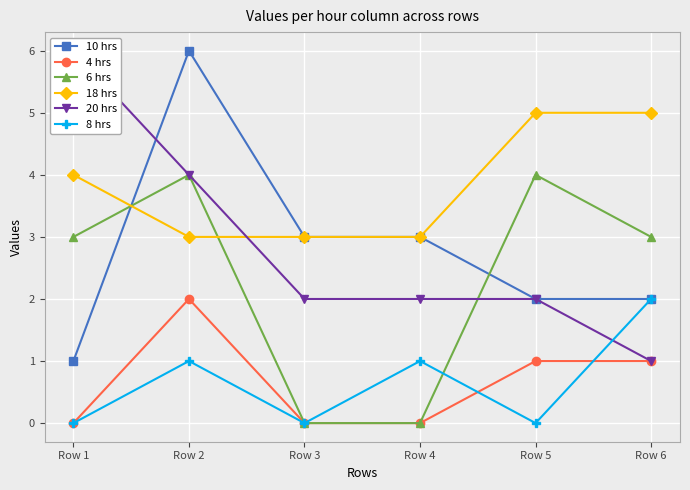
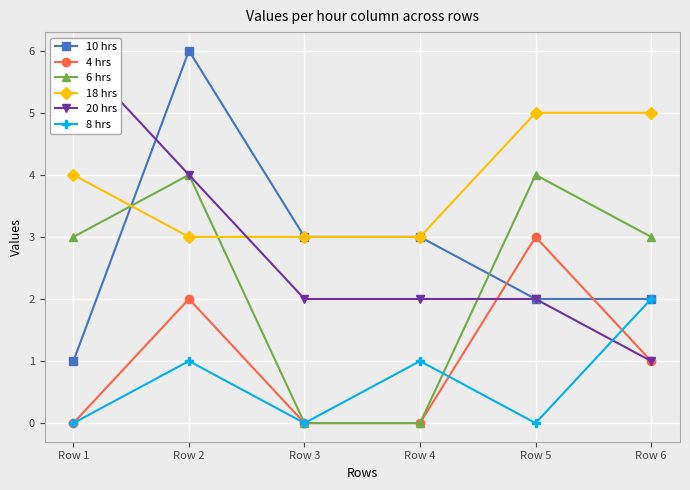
4 hrs, Row 5: 1 -> 3
